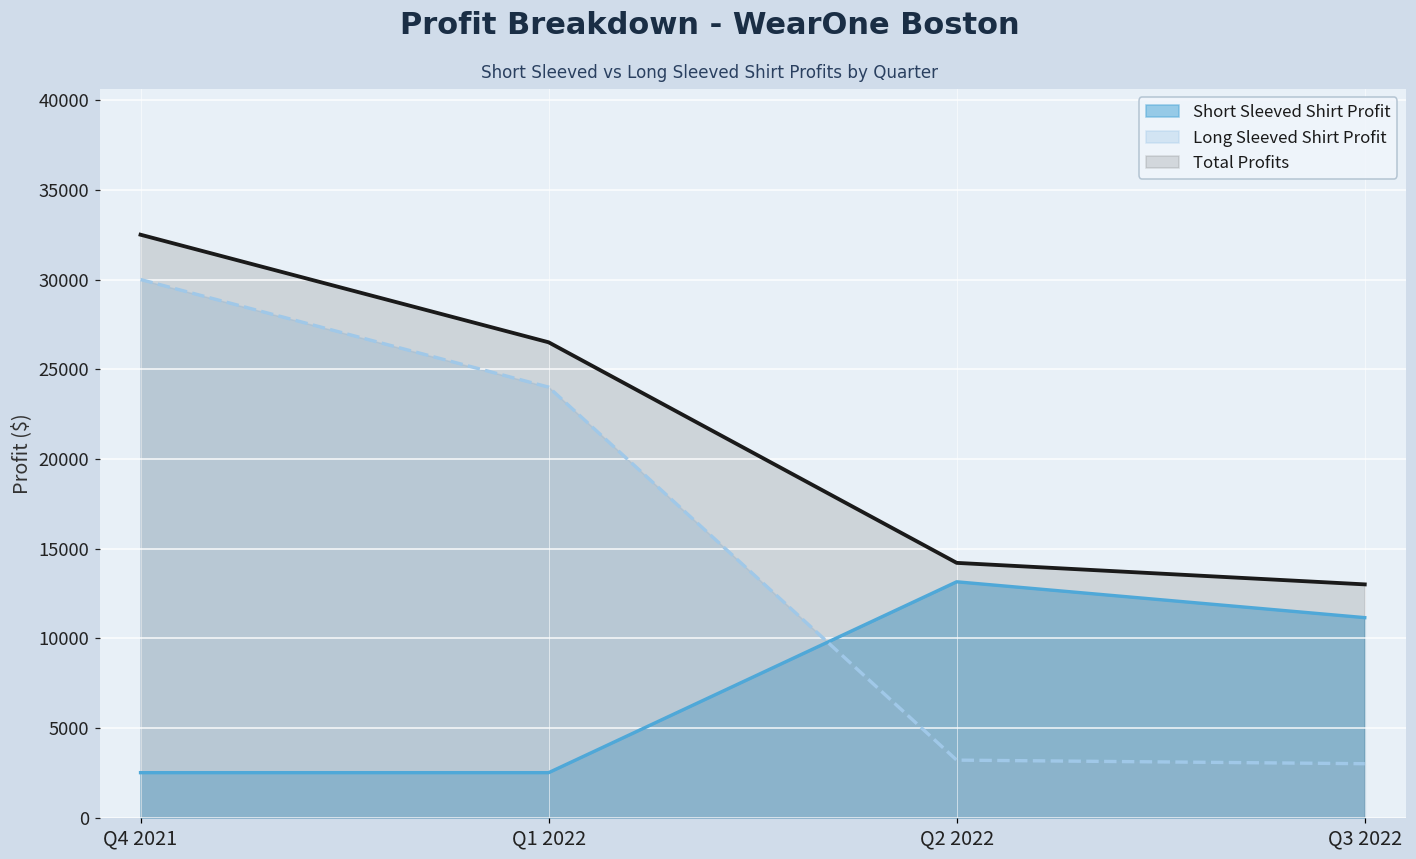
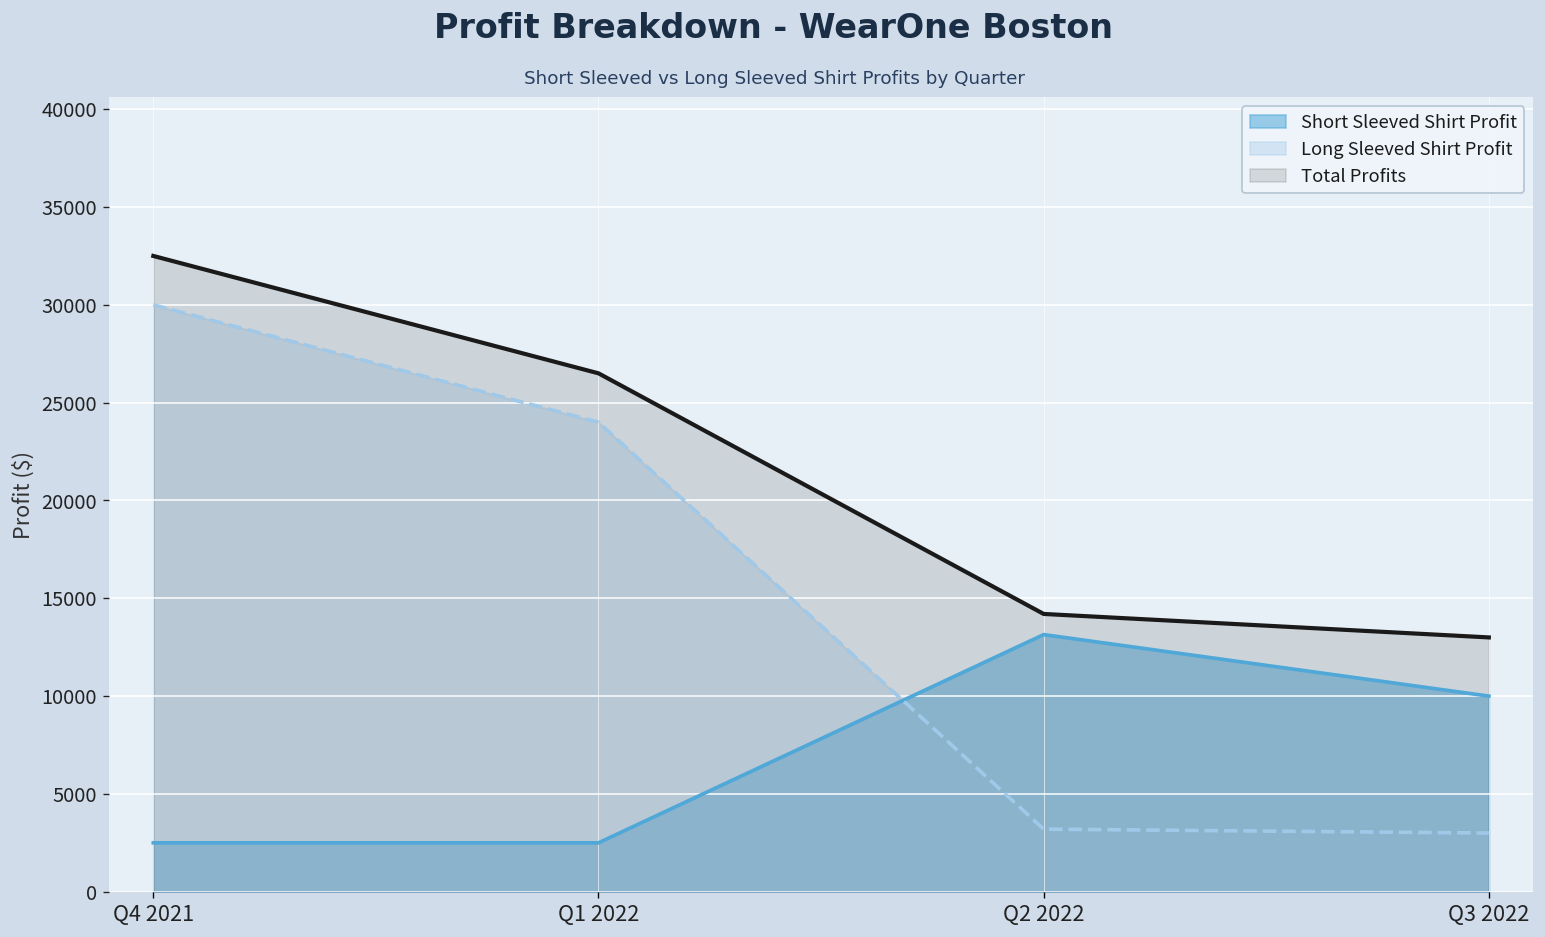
Short Sleeved Shirt Profit, Q3 2022: 11100 -> 10000
